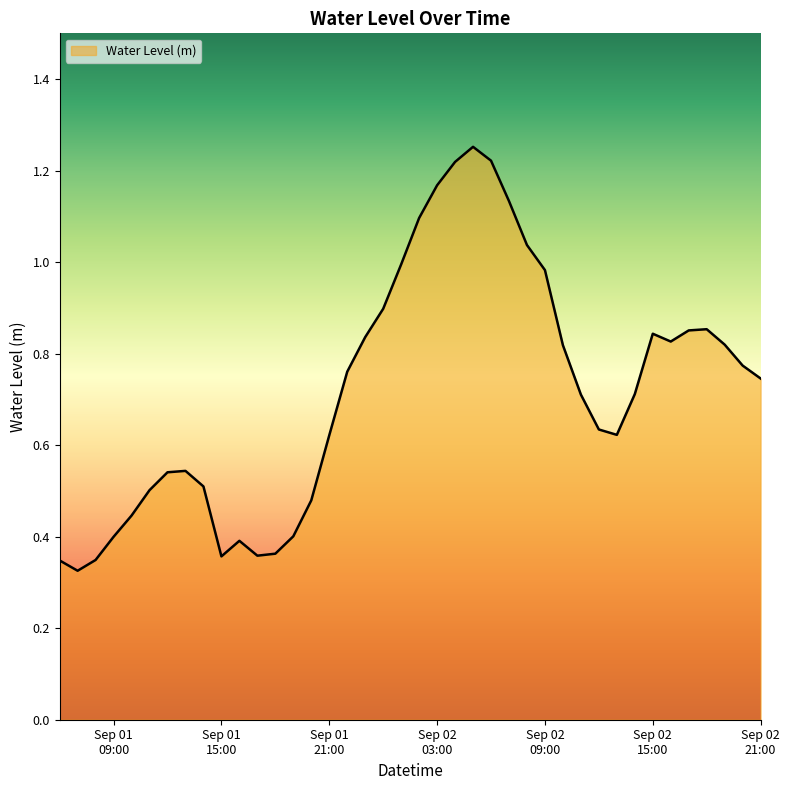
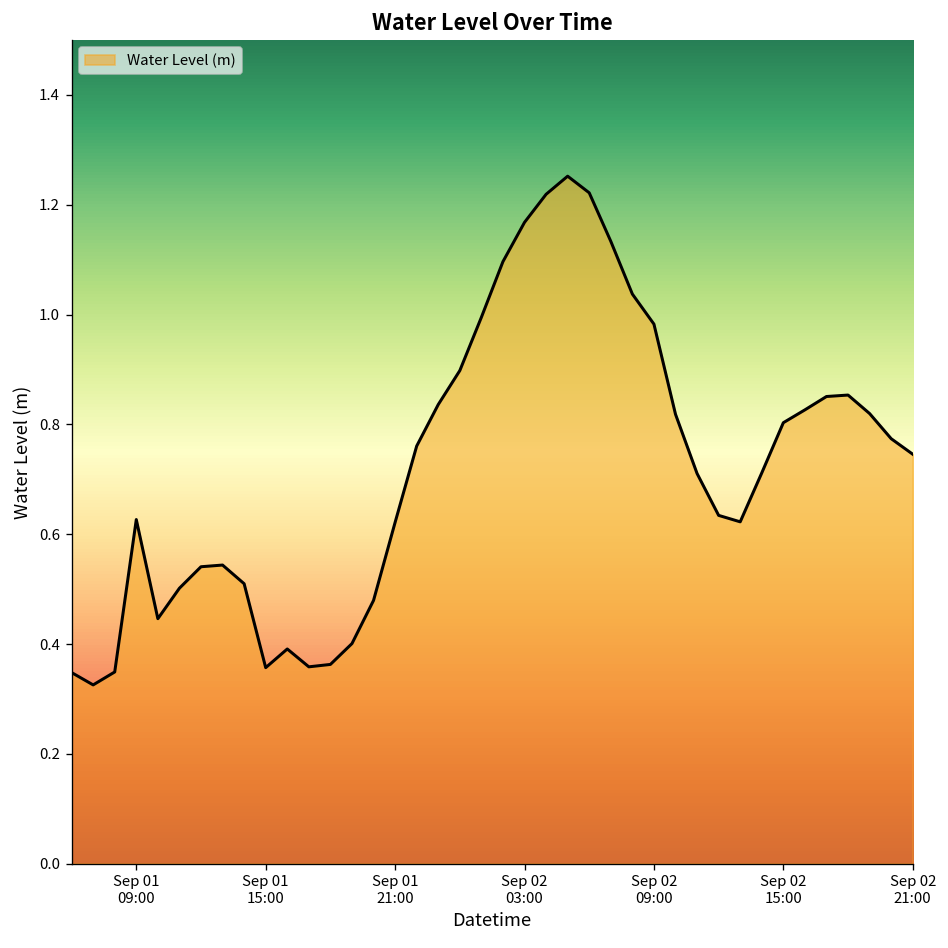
Sep 01 09:00: 0.40 -> 0.63
Sep 02 15:00: 0.84 -> 0.80
